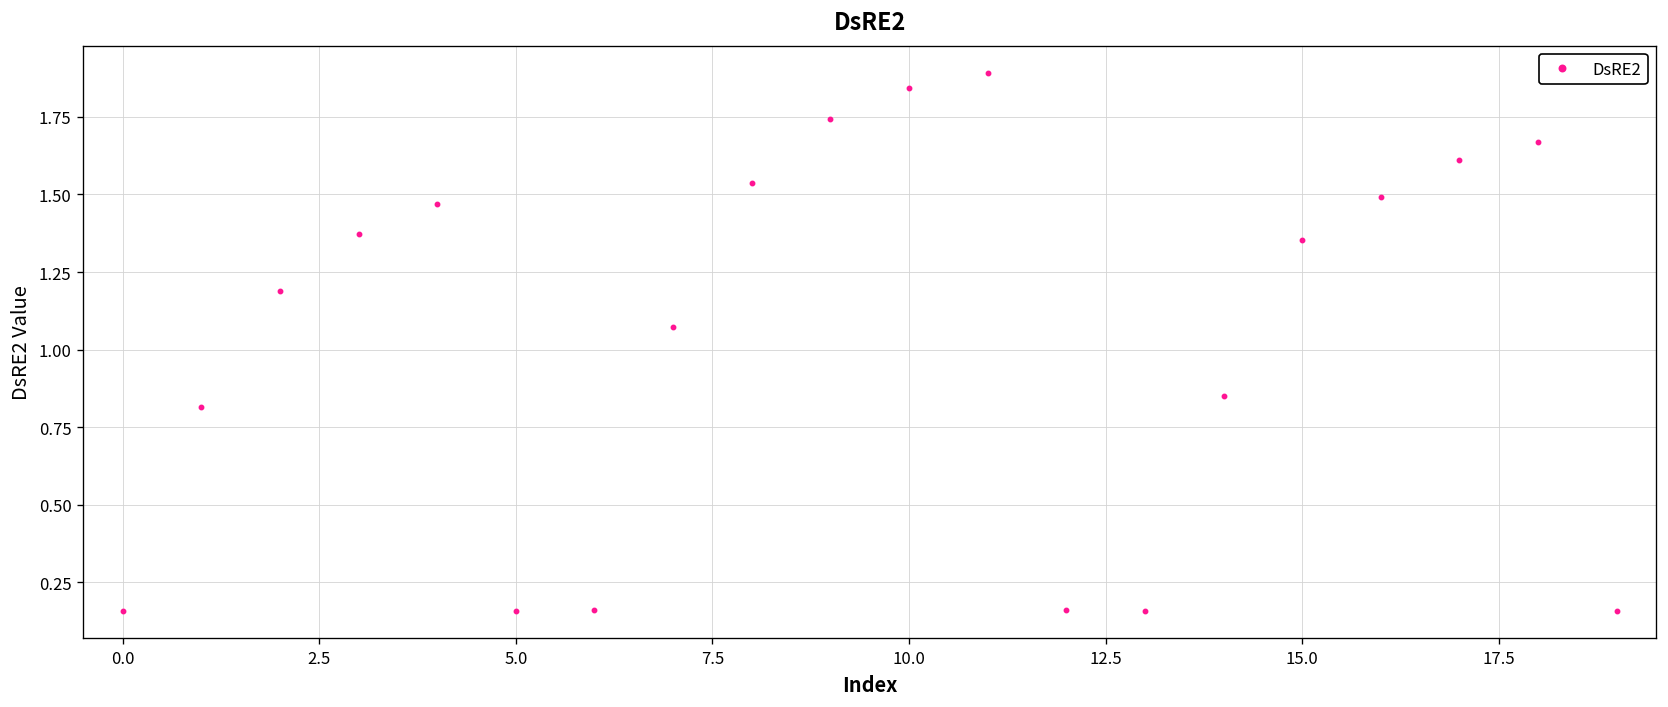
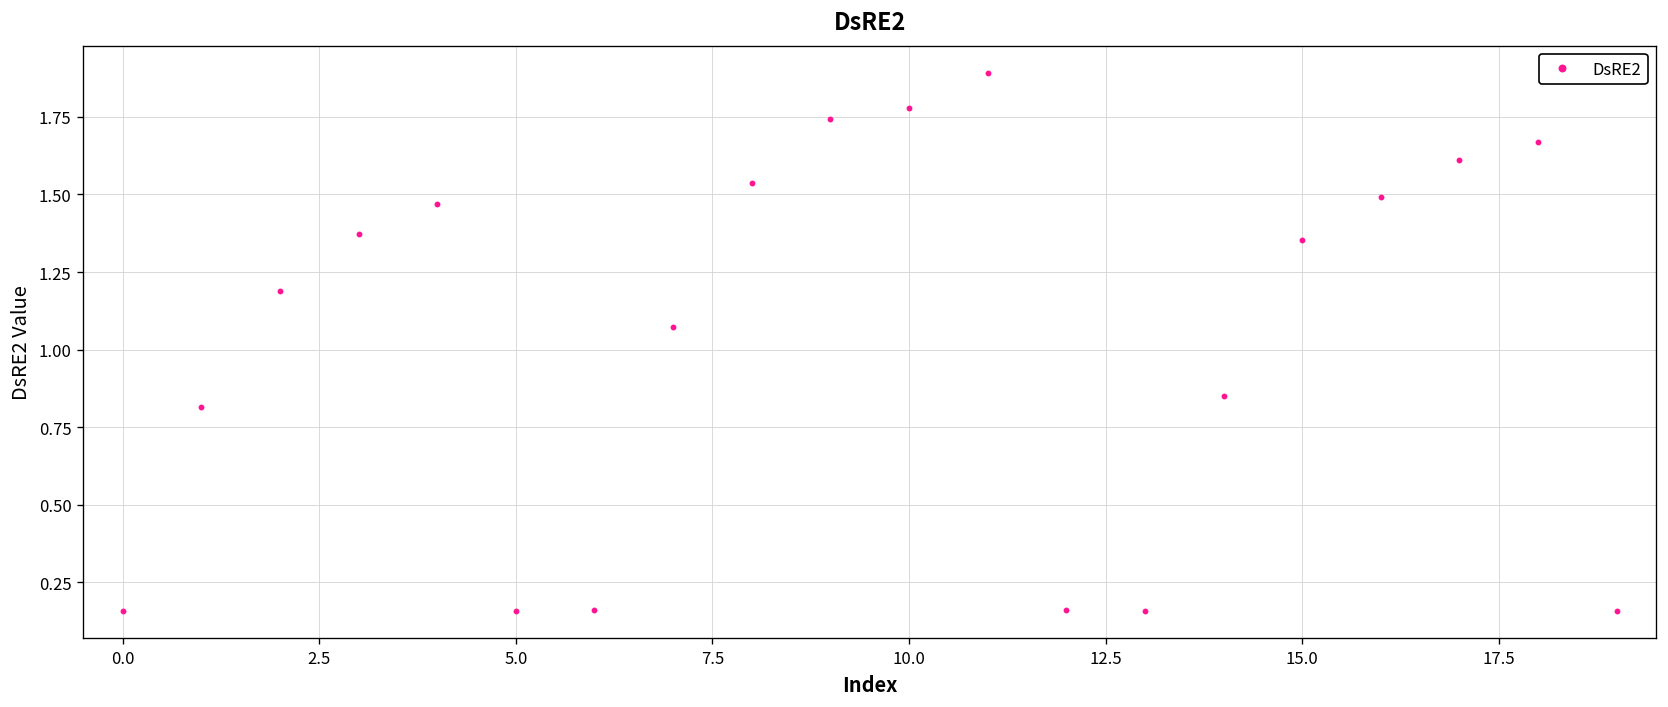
10.0: 1.84 -> 1.78
